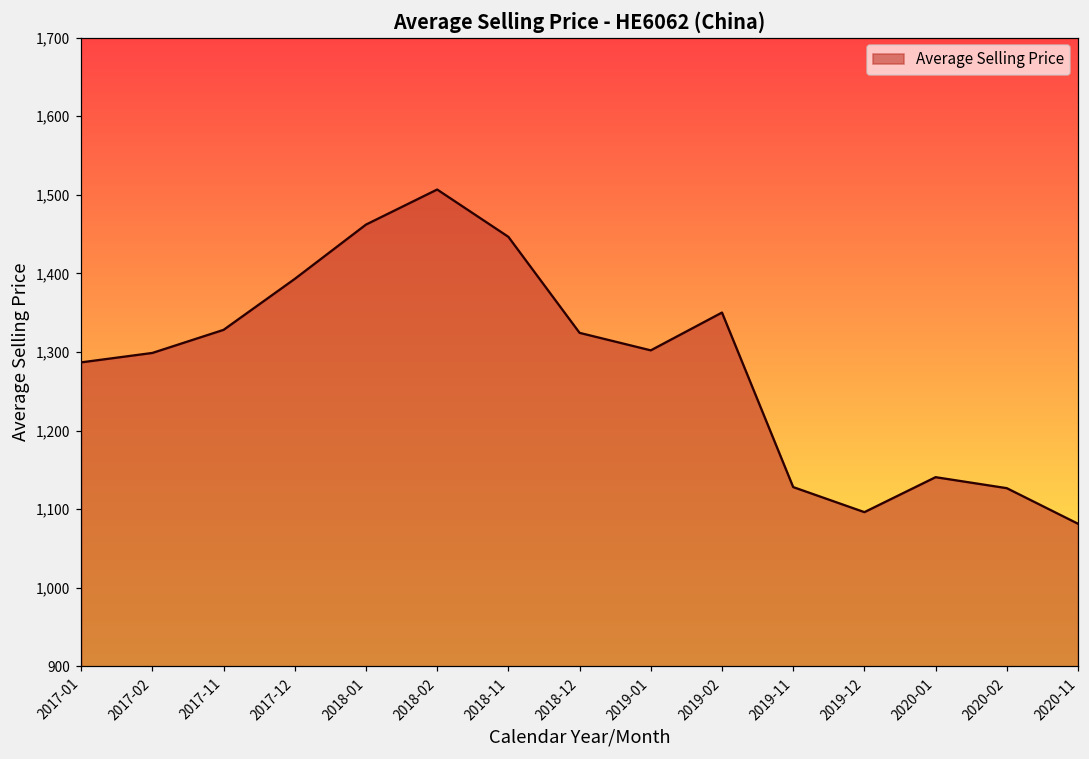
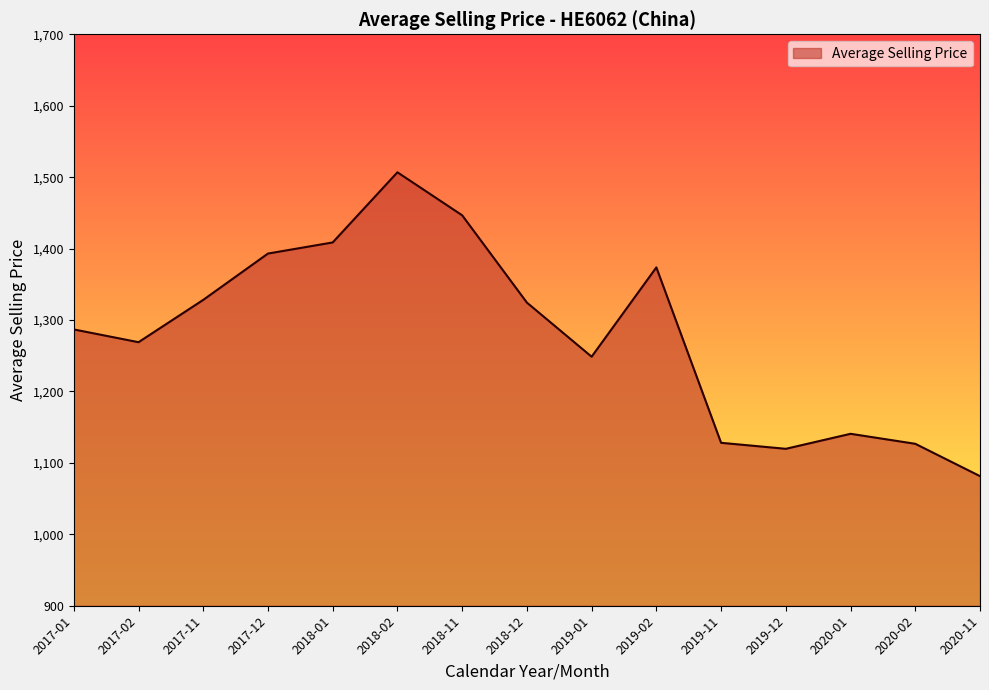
2017-02: 1,300 -> 1,270
2018-01: 1,460 -> 1,410
2019-01: 1,300 -> 1,250
2019-02: 1,350 -> 1,370
2019-12: 1,100 -> 1,120
